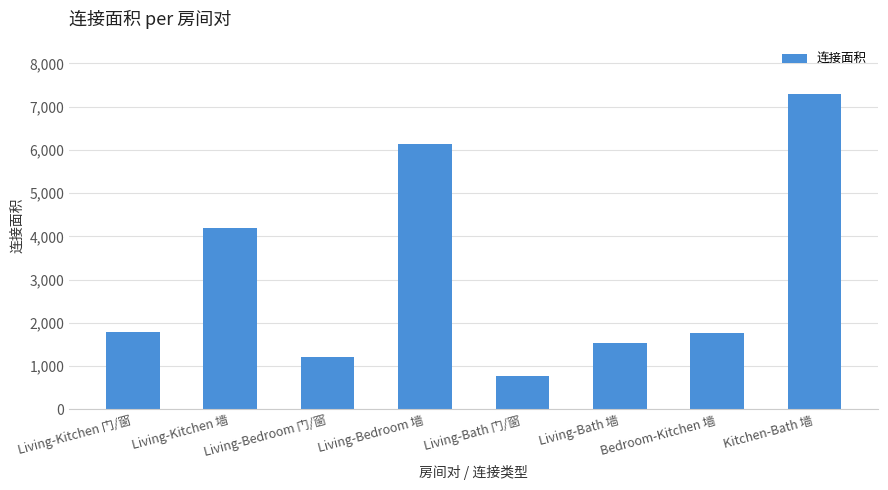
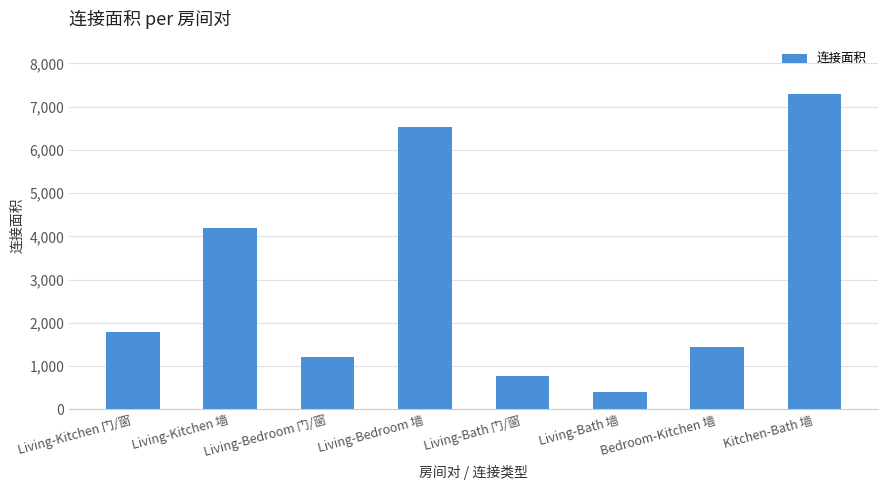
Living-Bedroom 墙: 6,100 -> 6,500
Living-Bath 墙: 1,500 -> 400
Bedroom-Kitchen 墙: 1,800 -> 1,400
